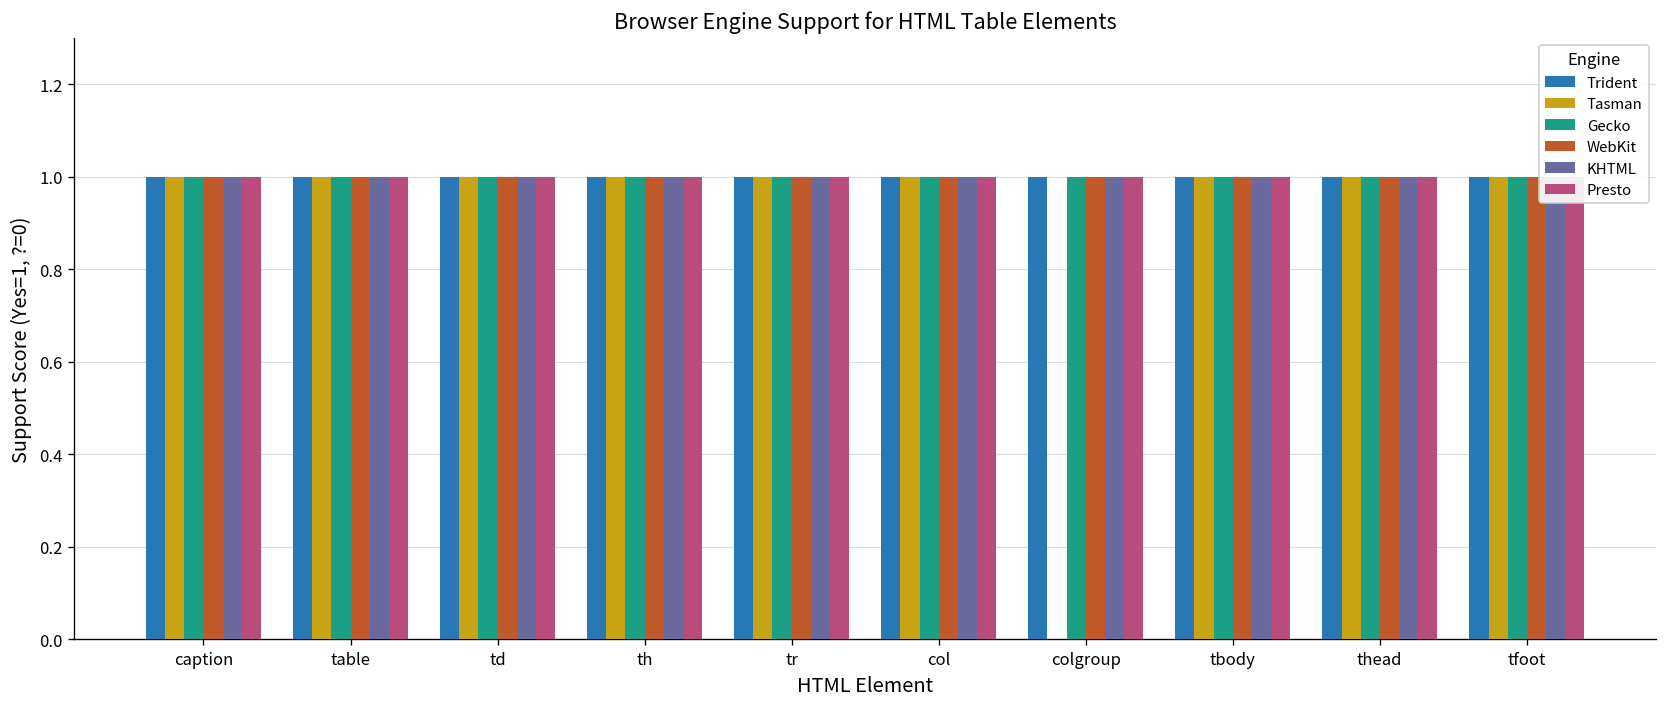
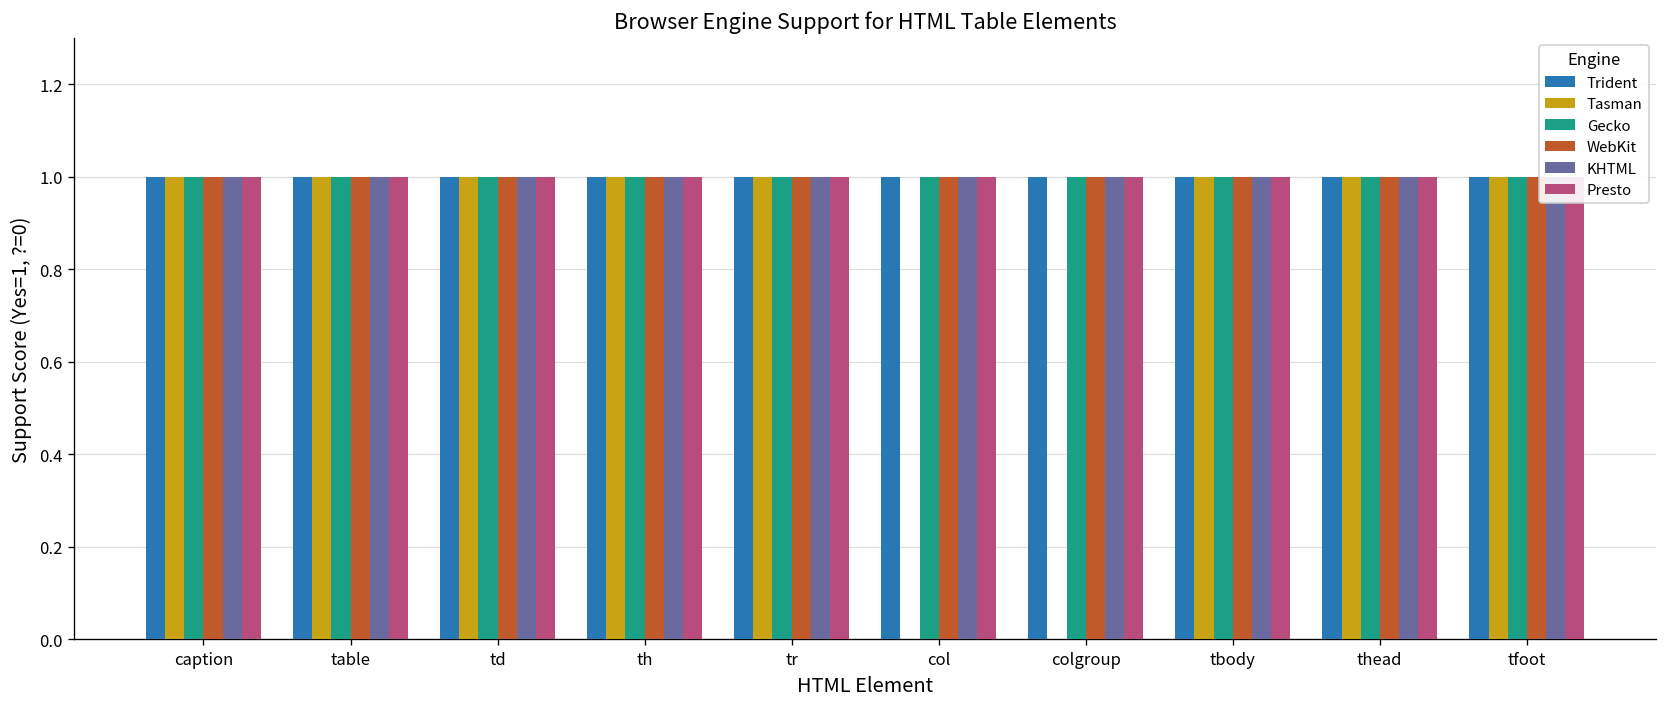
Tasman, col: 1 -> 0
